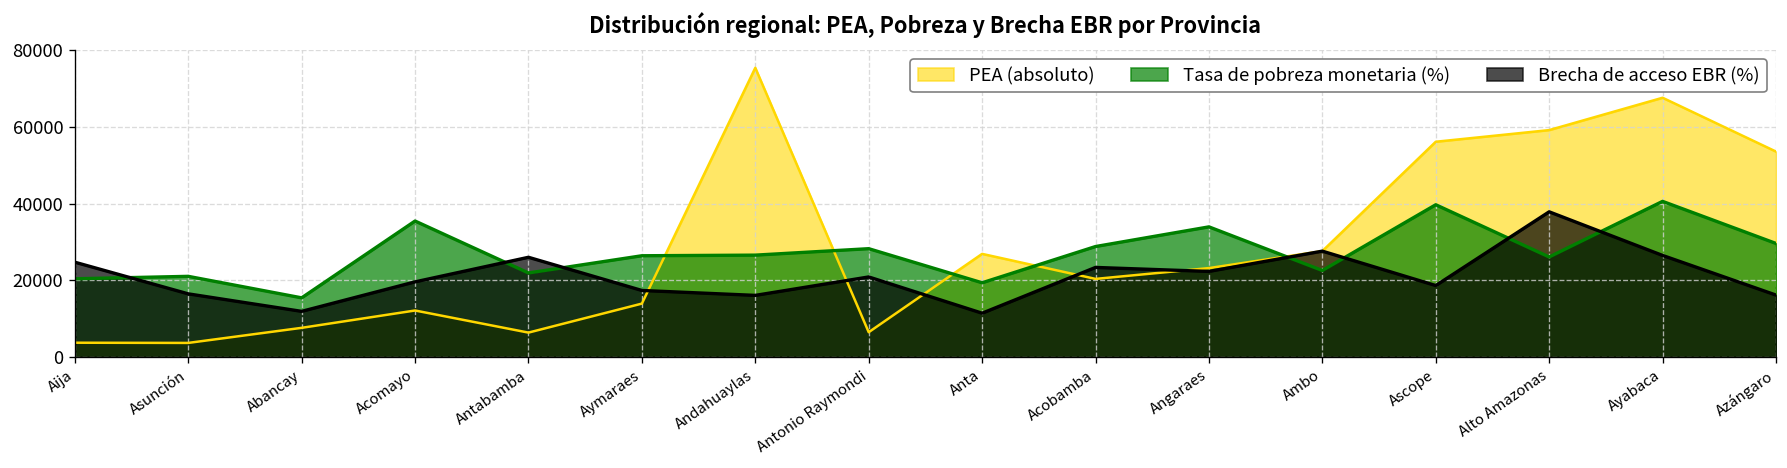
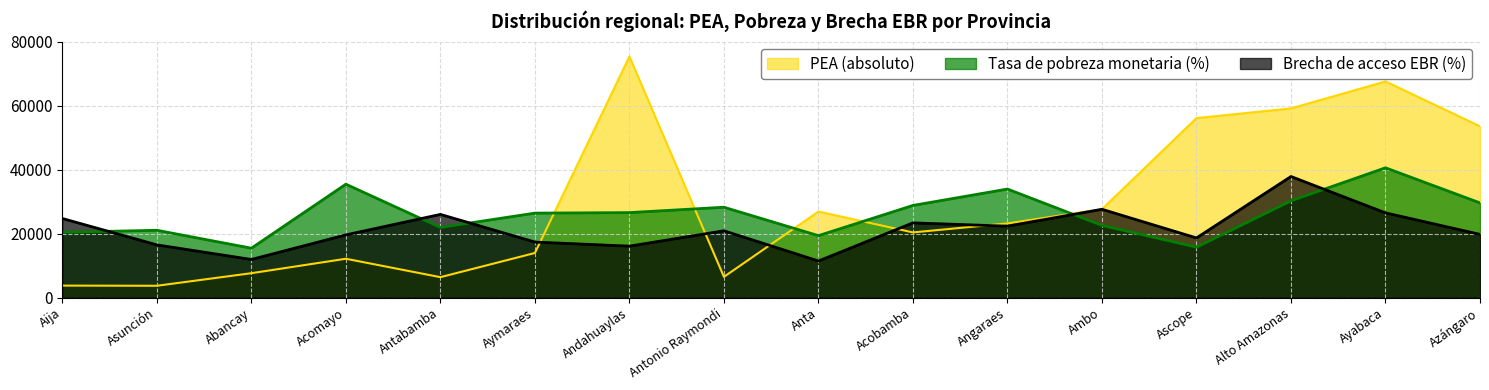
Tasa de pobreza monetaria (%), Ascope: 40000 -> 16000
Tasa de pobreza monetaria (%), Alto Amazonas: 26000 -> 30000
Brecha de acceso EBR (%), Azángaro: 16000 -> 20000
